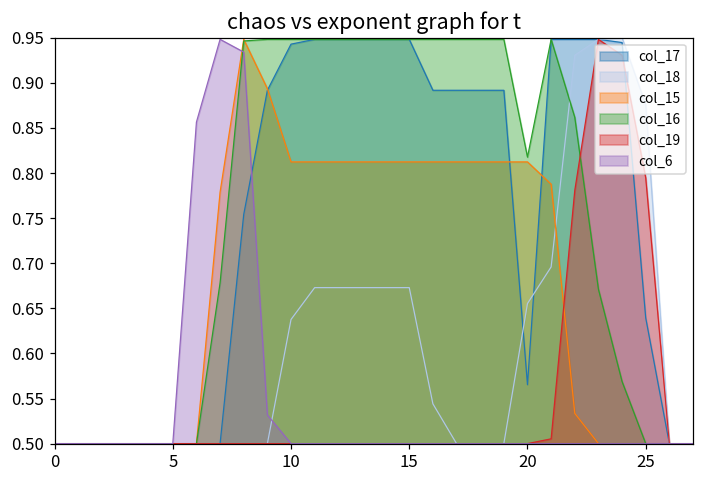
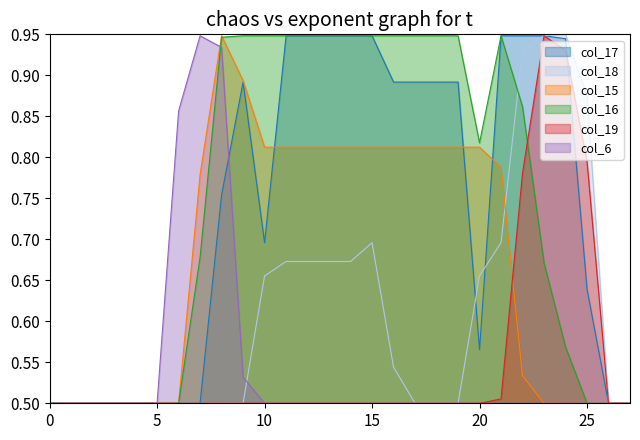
col_17, 10: 0.94 -> 0.70
col_18, 10: 0.64 -> 0.66
col_18, 15: 0.67 -> 0.70
